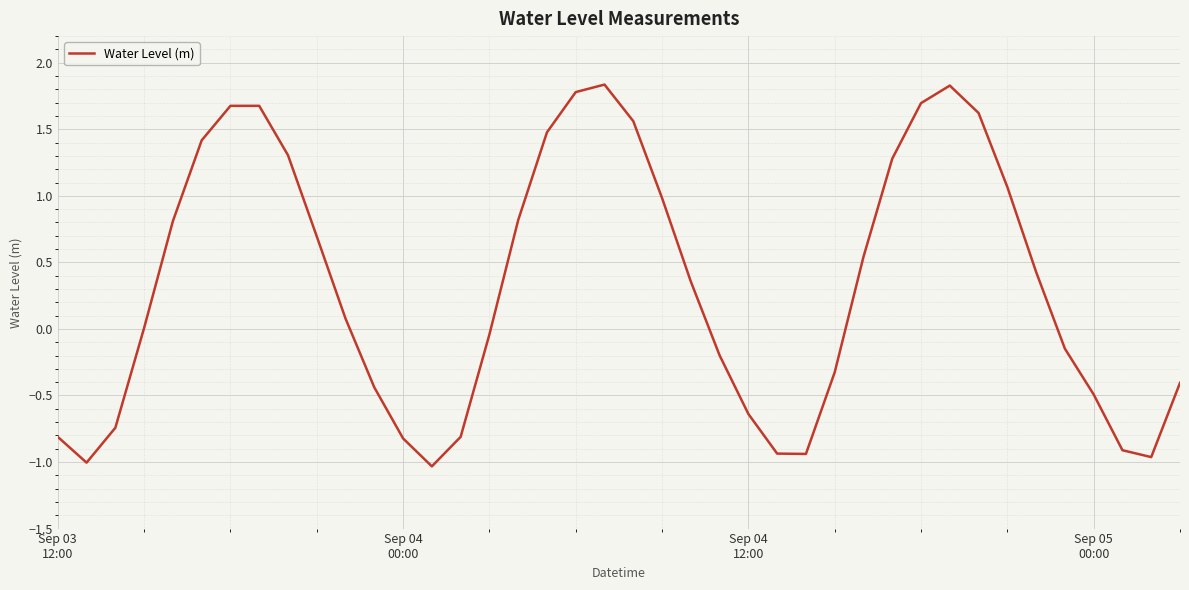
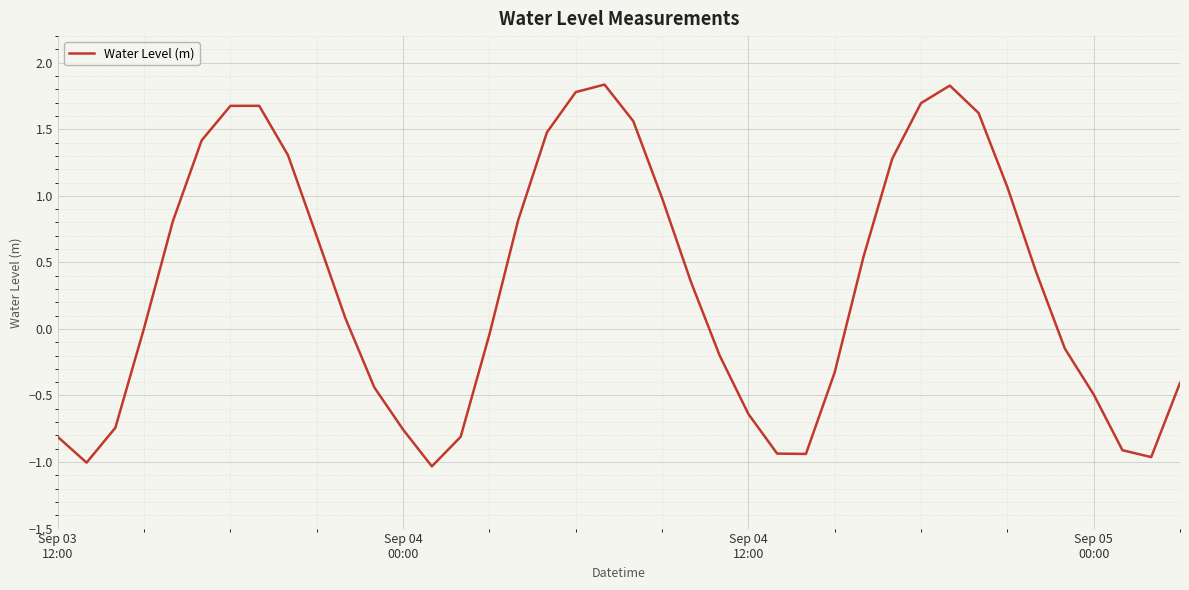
Sep 04 00:00: -0.82 -> -0.76
